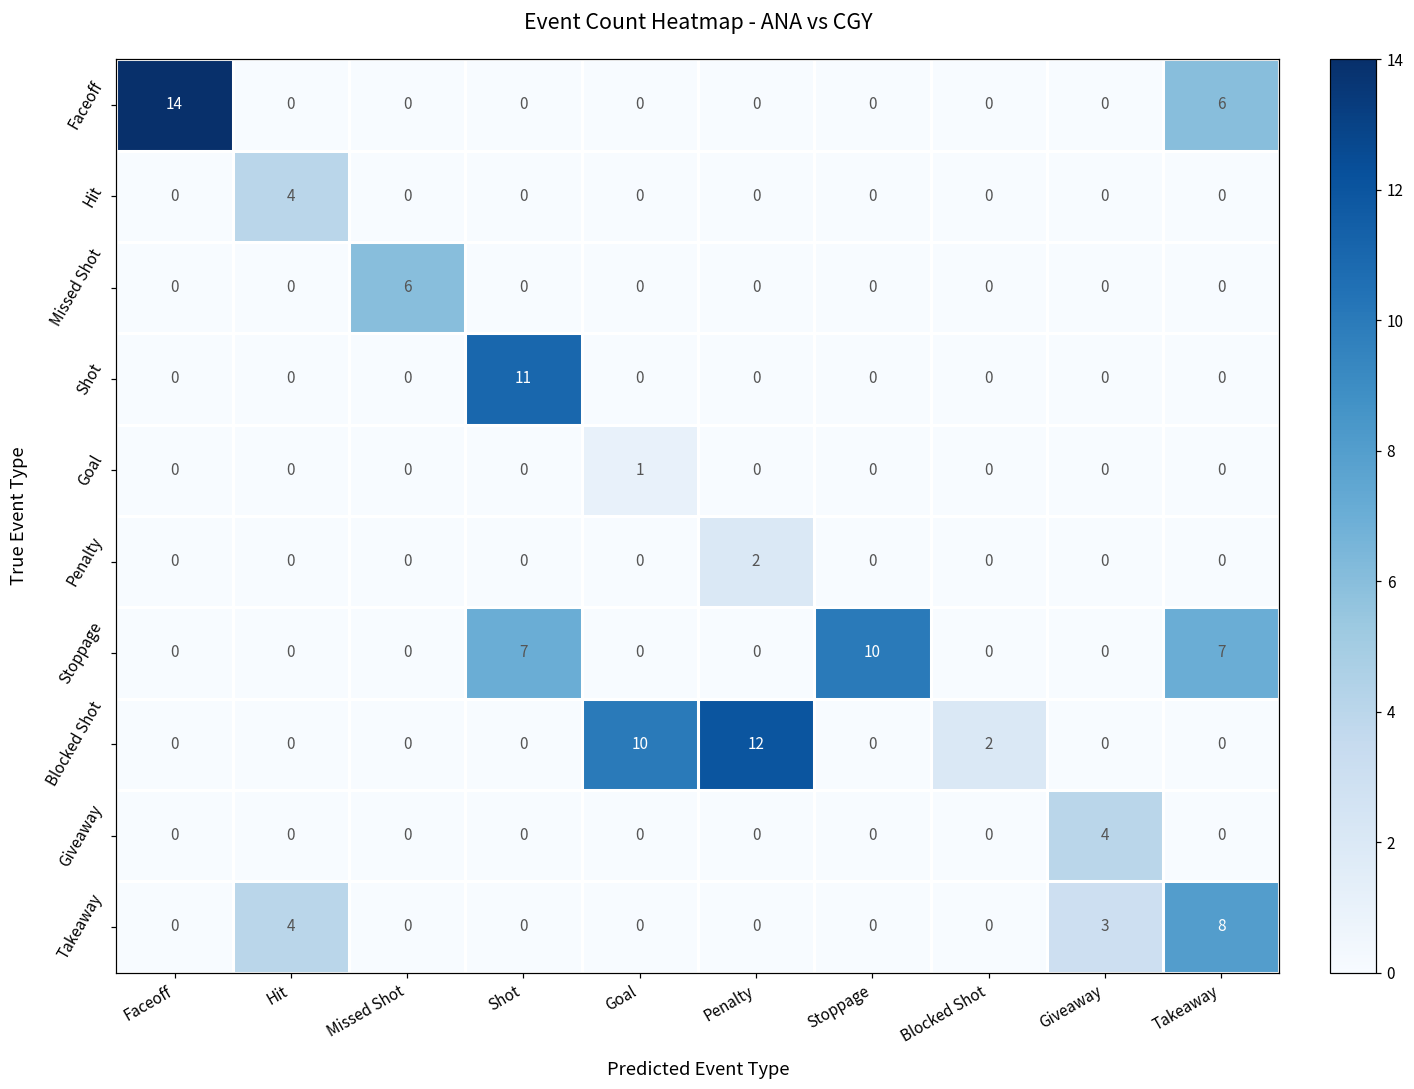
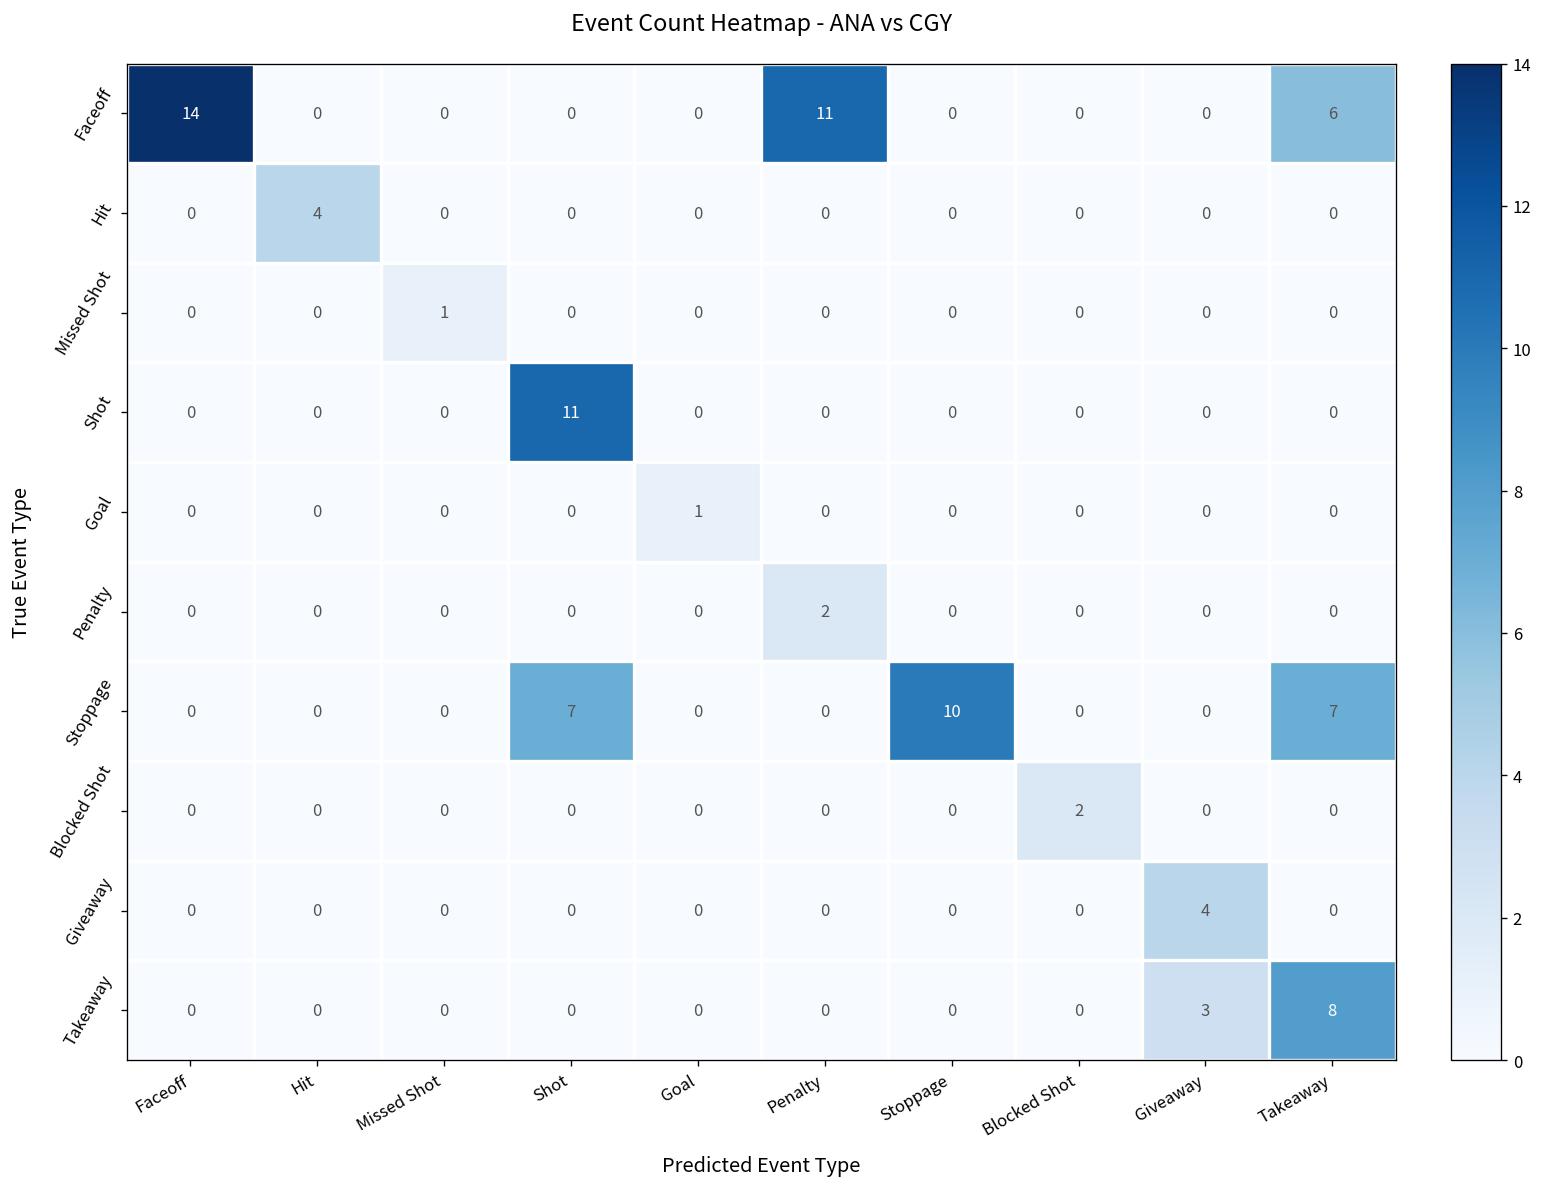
Faceoff, Penalty: 0 -> 11
Missed Shot, Missed Shot: 6 -> 1
Blocked Shot, Goal: 10 -> 0
Blocked Shot, Penalty: 12 -> 0
Takeaway, Hit: 4 -> 0
